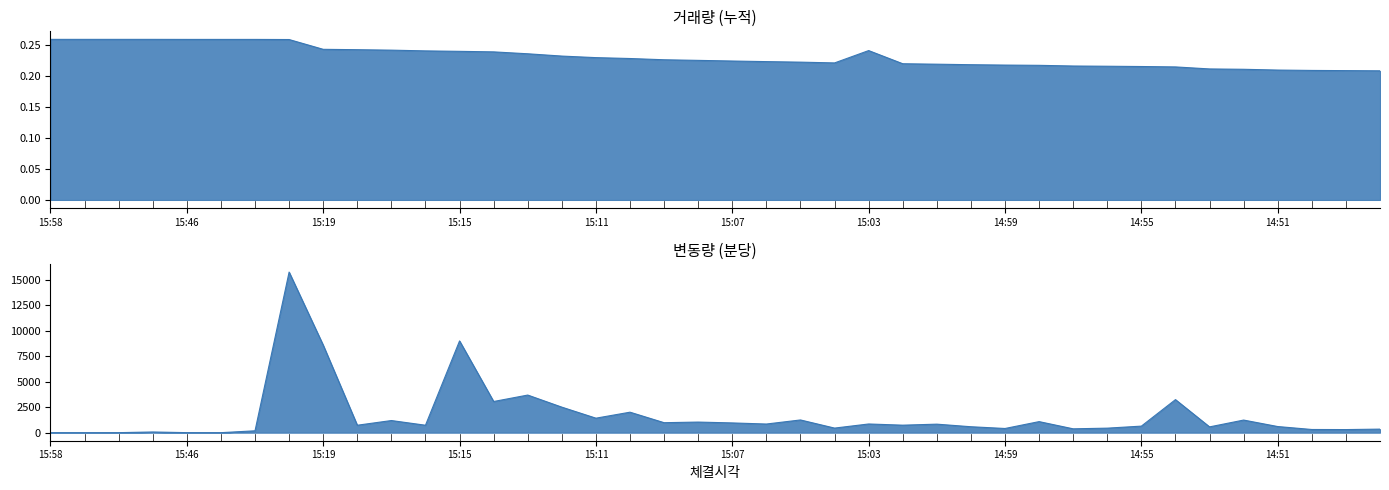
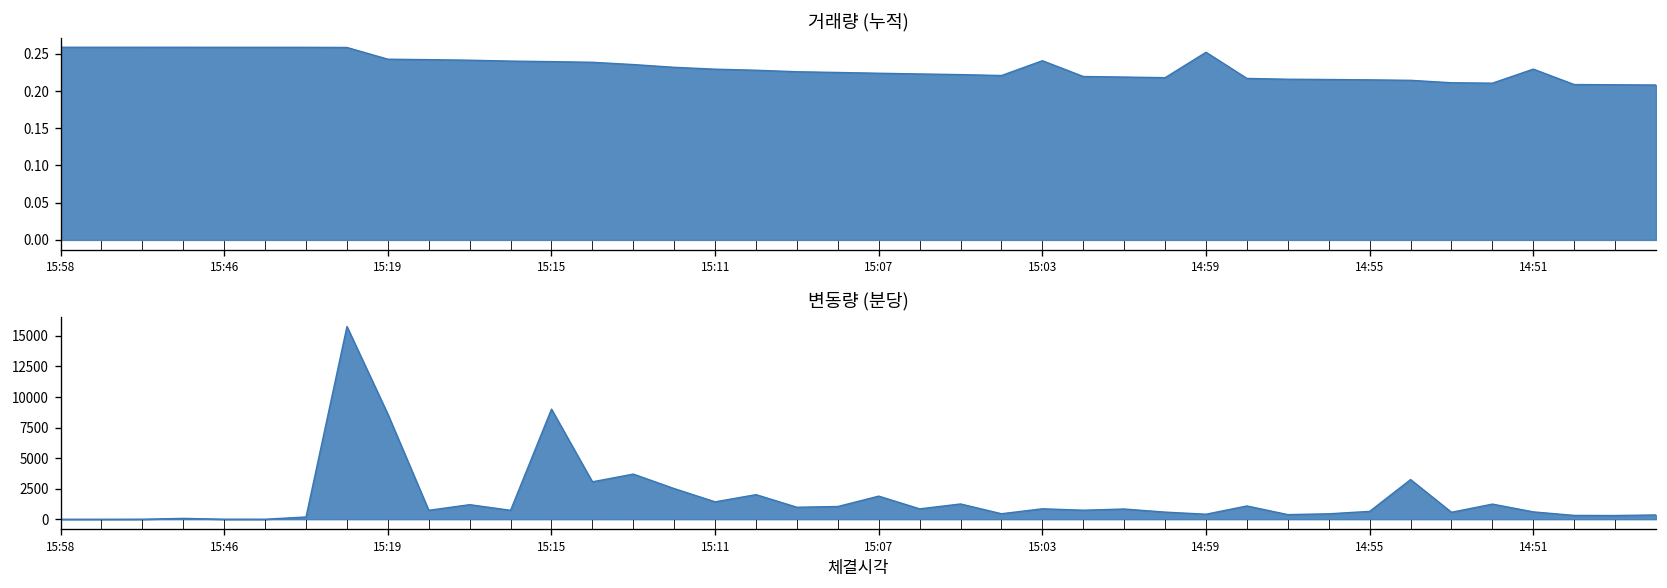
거래량 (누적), 14:59: 0.22 -> 0.25
거래량 (누적), 14:51: 0.21 -> 0.23
변동량 (분당), 15:07: 1000 -> 1900
